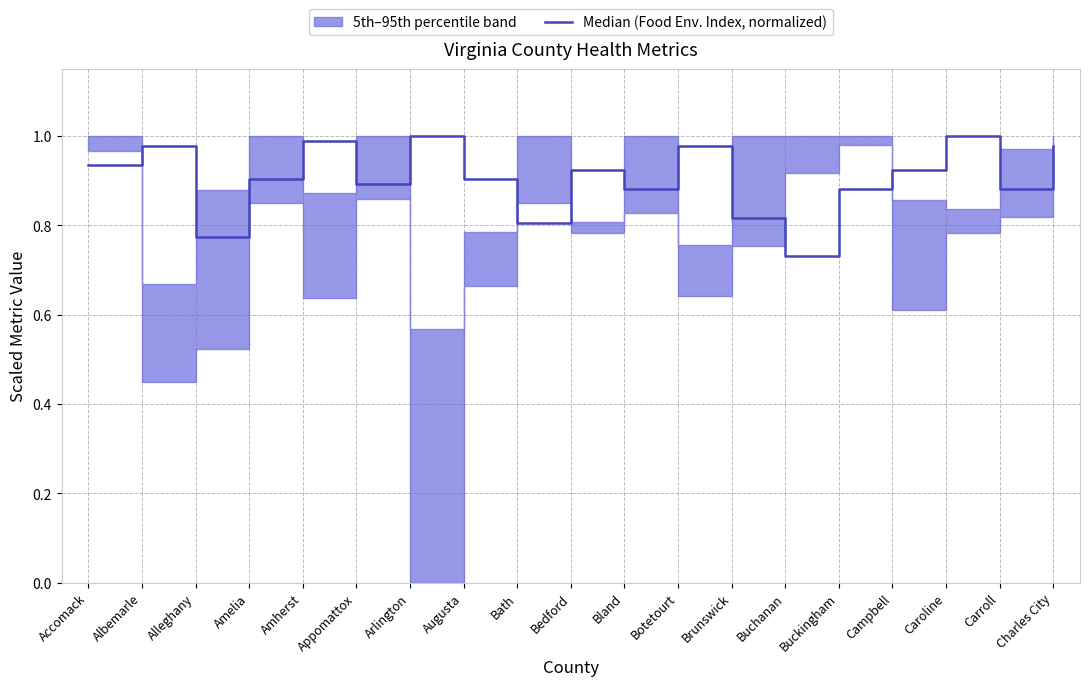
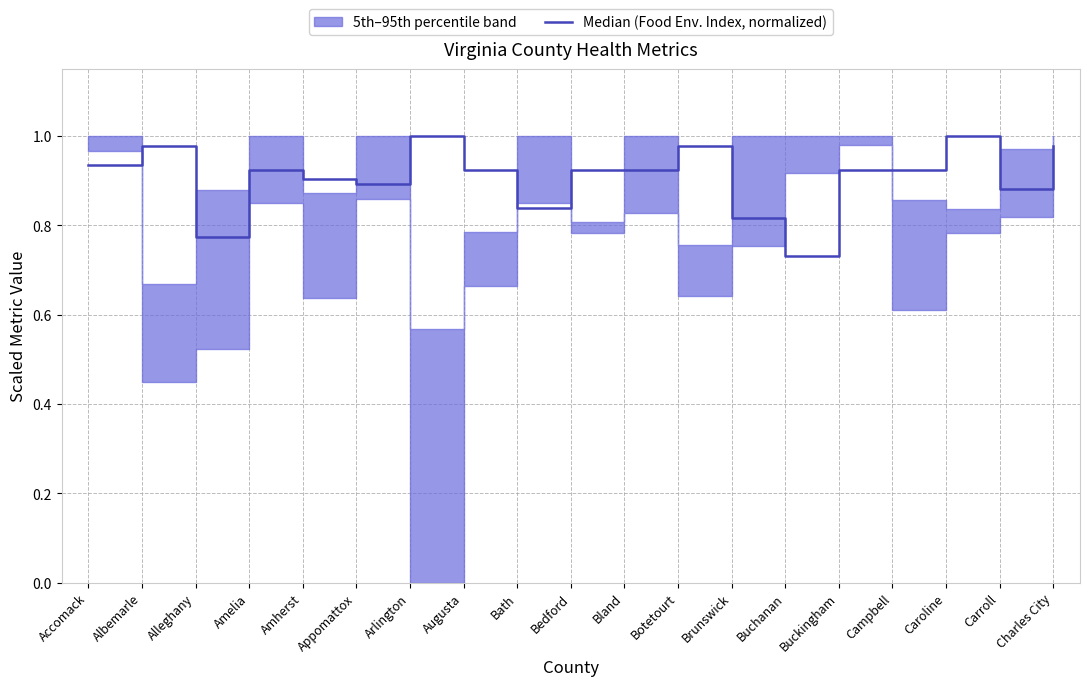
Median (Food Env. Index, normalized), Amelia: 0.90 -> 0.92
Median (Food Env. Index, normalized), Amherst: 0.99 -> 0.90
Median (Food Env. Index, normalized), Augusta: 0.90 -> 0.92
Median (Food Env. Index, normalized), Bath: 0.81 -> 0.84
Median (Food Env. Index, normalized), Bland: 0.88 -> 0.92
Median (Food Env. Index, normalized), Buckingham: 0.88 -> 0.92
